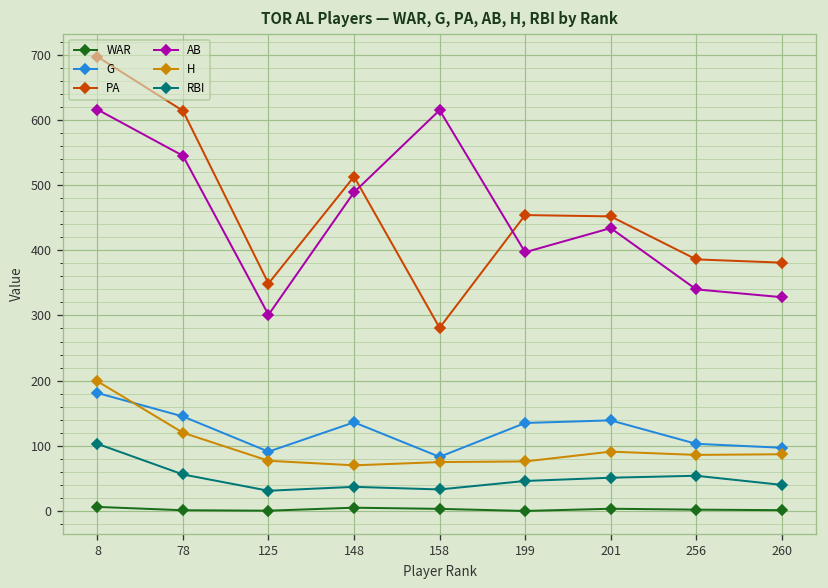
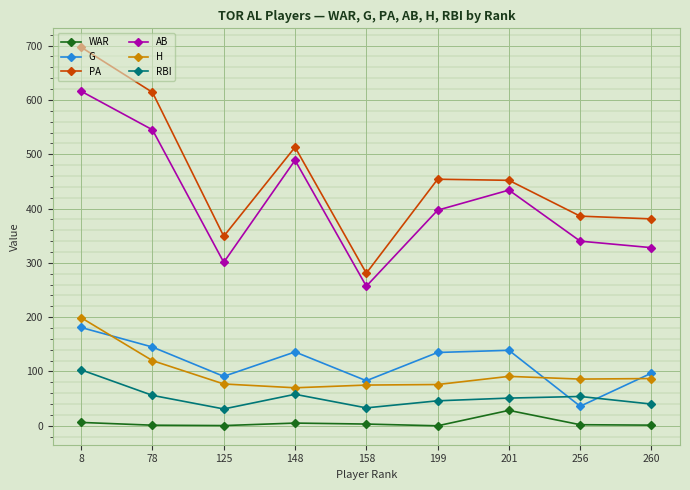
RBI, 148: 40 -> 60
AB, 158: 620 -> 260
WAR, 201: 0 -> 30
G, 256: 100 -> 40
